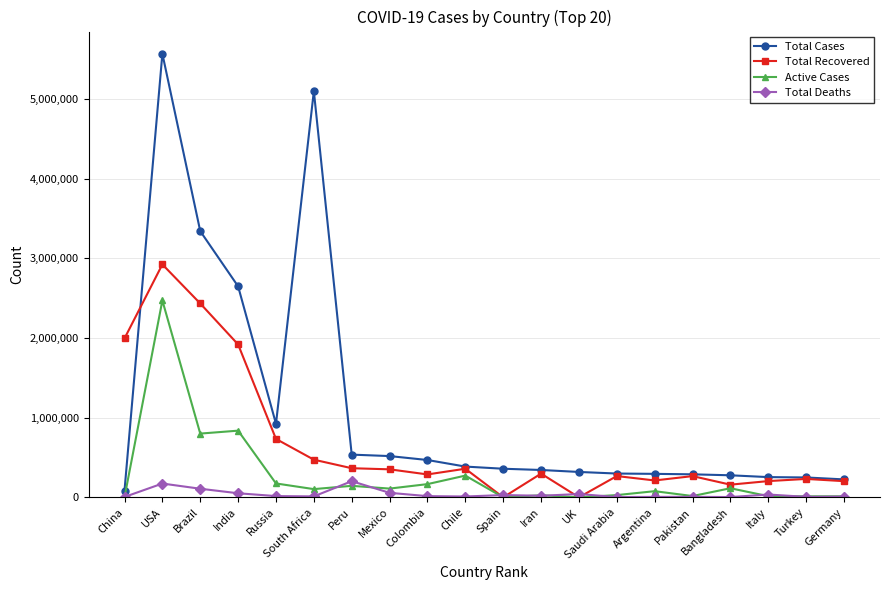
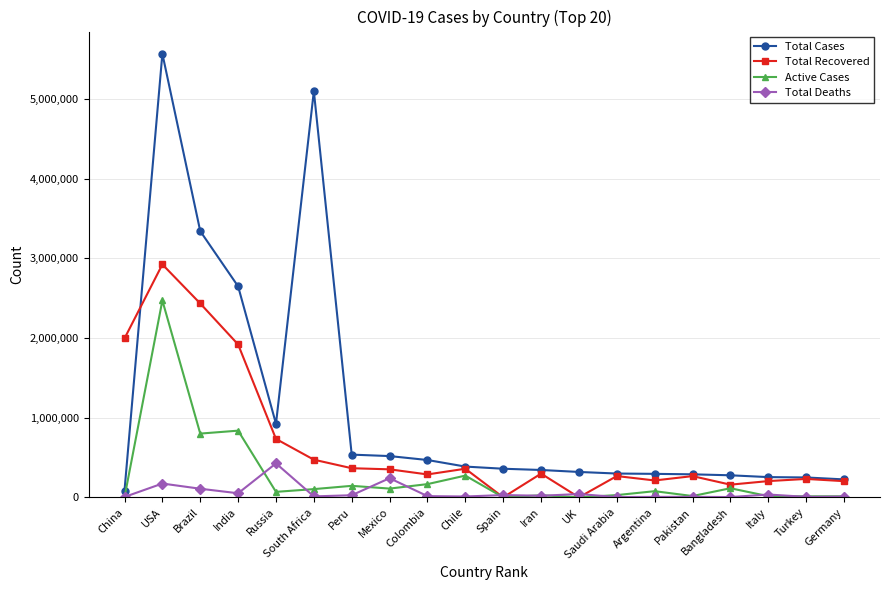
Active Cases, Russia: 200,000 -> 100,000
Total Deaths, Russia: 0 -> 400,000
Total Deaths, Peru: 200,000 -> 0
Total Deaths, Mexico: 100,000 -> 200,000
